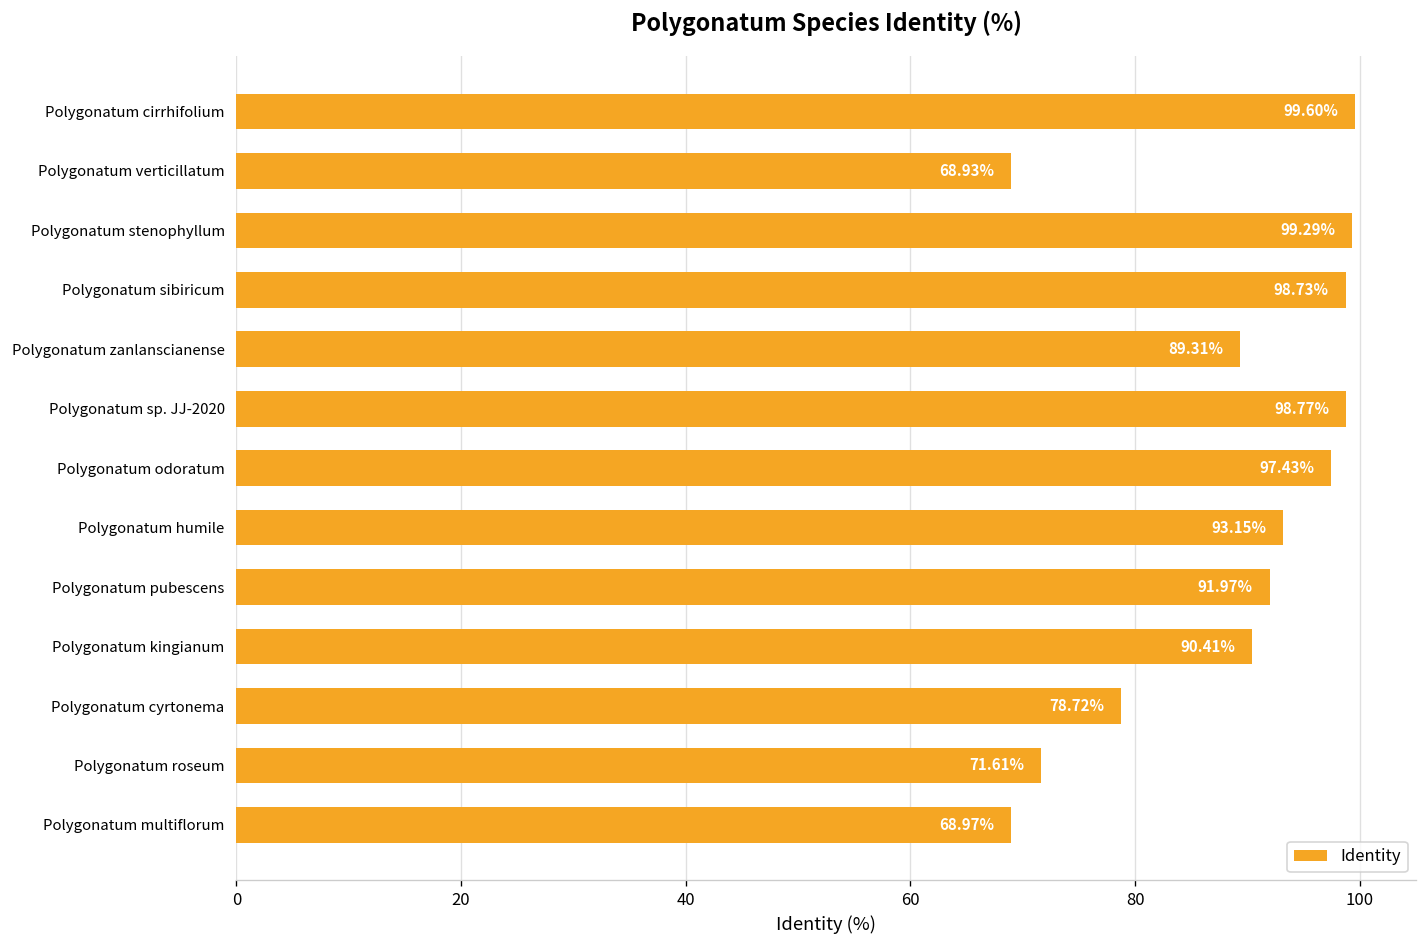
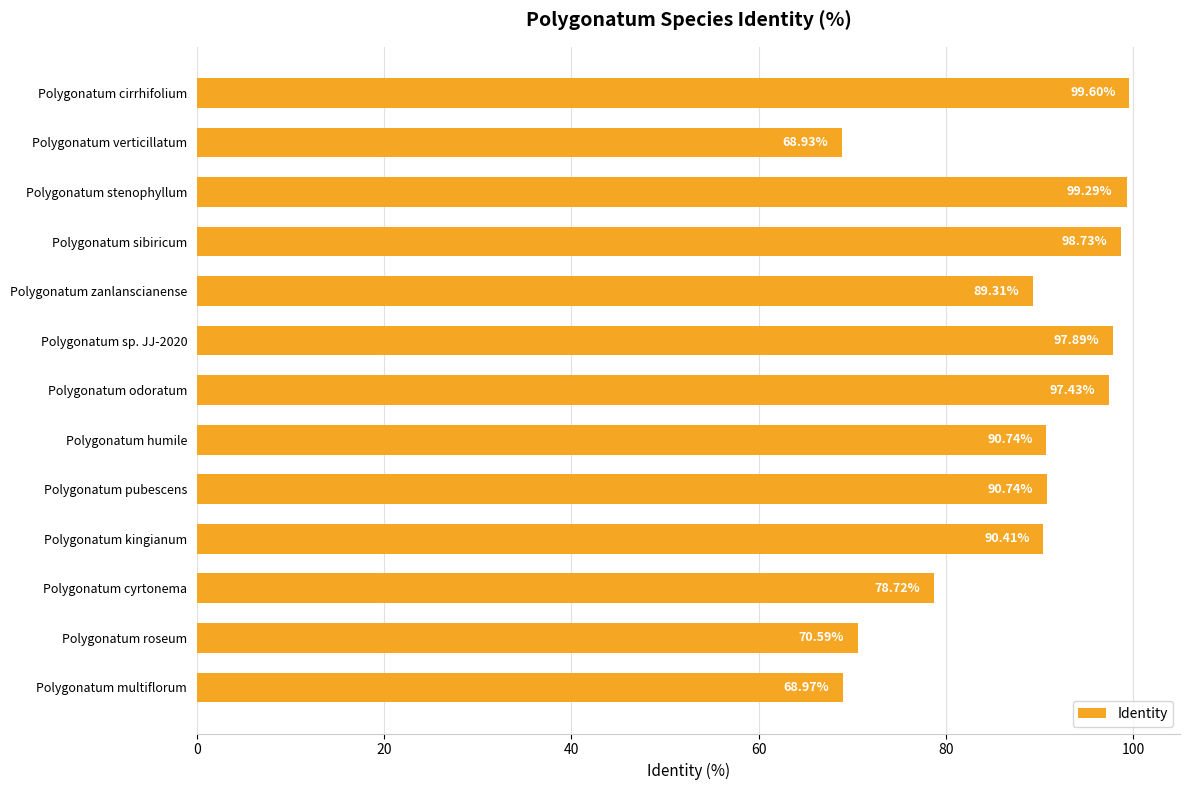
Polygonatum sp. JJ-2020: 98.77% -> 97.89%
Polygonatum humile: 93.15% -> 90.74%
Polygonatum pubescens: 91.97% -> 90.74%
Polygonatum roseum: 71.61% -> 70.59%
